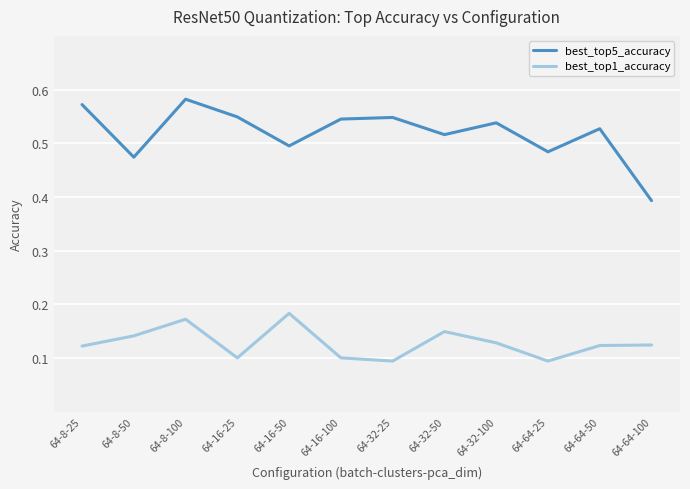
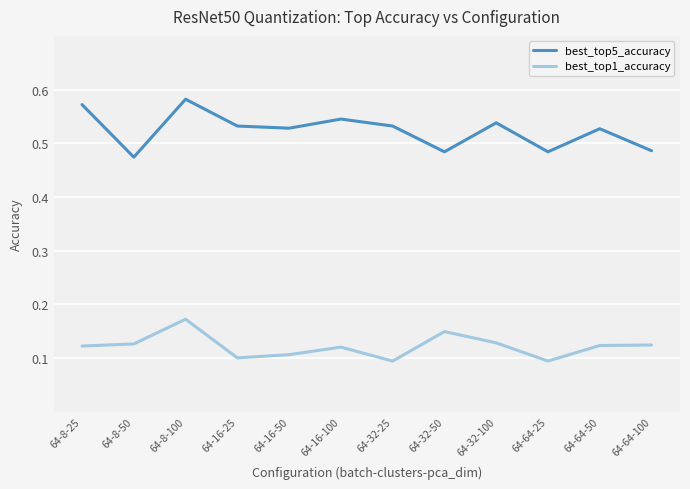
best_top1_accuracy, 64-8-50: 0.14 -> 0.13
best_top5_accuracy, 64-16-25: 0.55 -> 0.53
best_top5_accuracy, 64-16-50: 0.50 -> 0.53
best_top1_accuracy, 64-16-50: 0.18 -> 0.11
best_top1_accuracy, 64-16-100: 0.10 -> 0.12
best_top5_accuracy, 64-32-25: 0.55 -> 0.53
best_top5_accuracy, 64-32-50: 0.52 -> 0.48
best_top5_accuracy, 64-64-100: 0.39 -> 0.49
